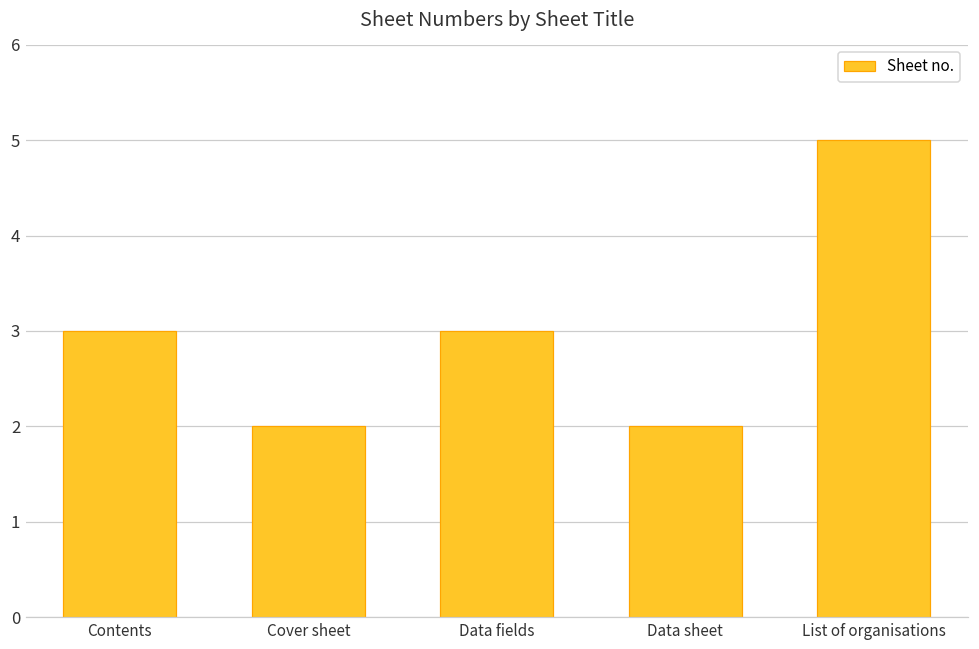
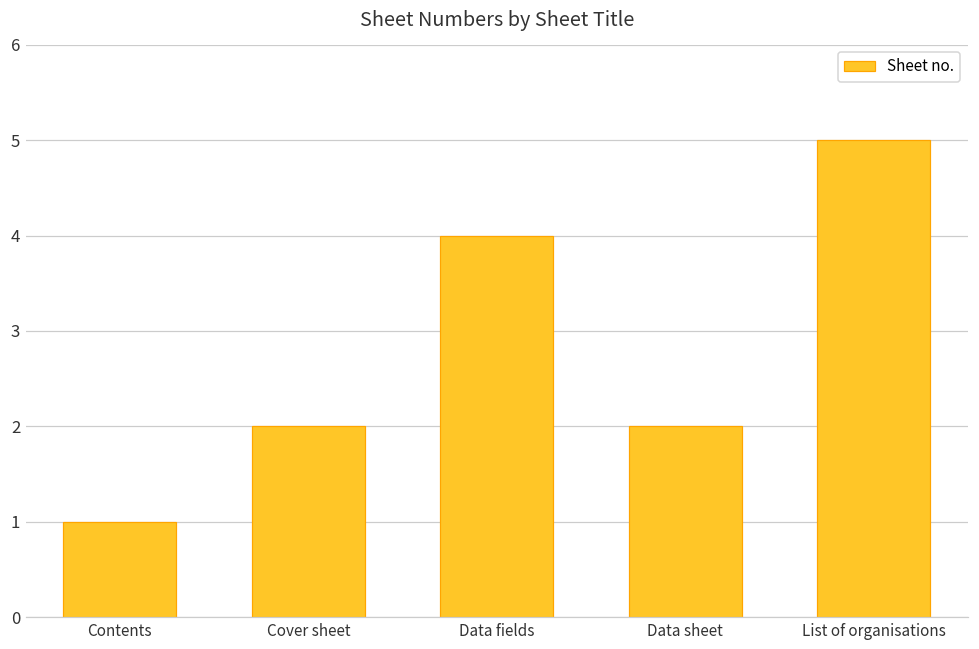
Contents: 3 -> 1
Data fields: 3 -> 4
